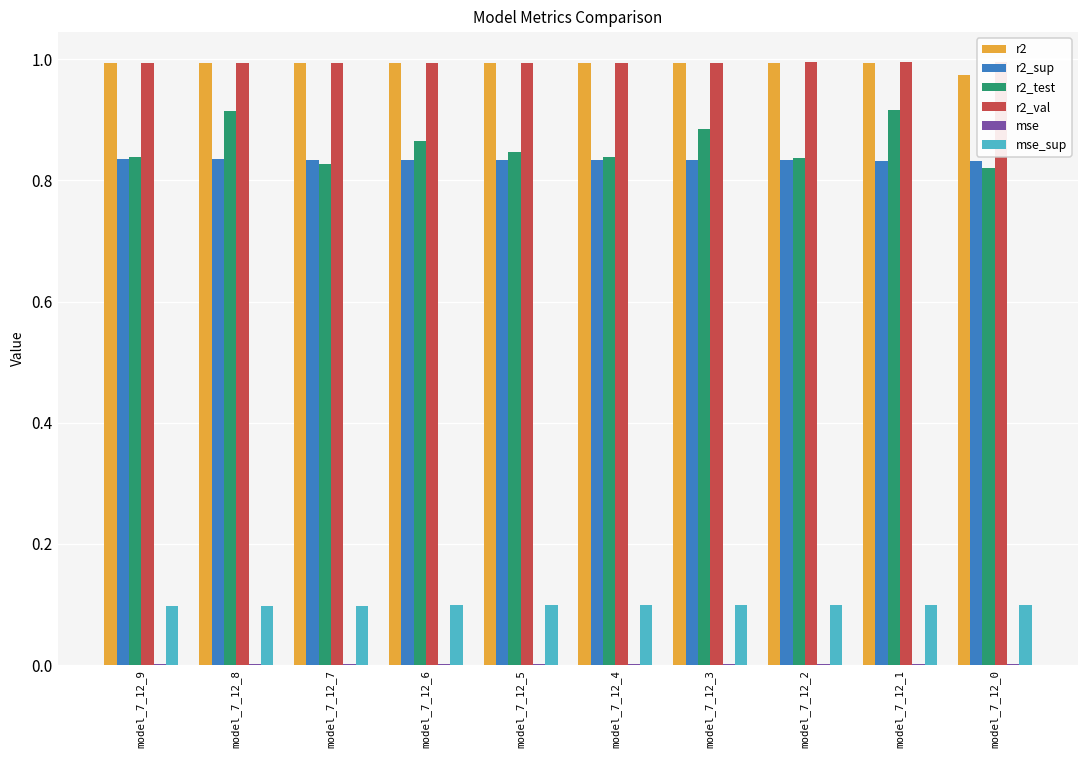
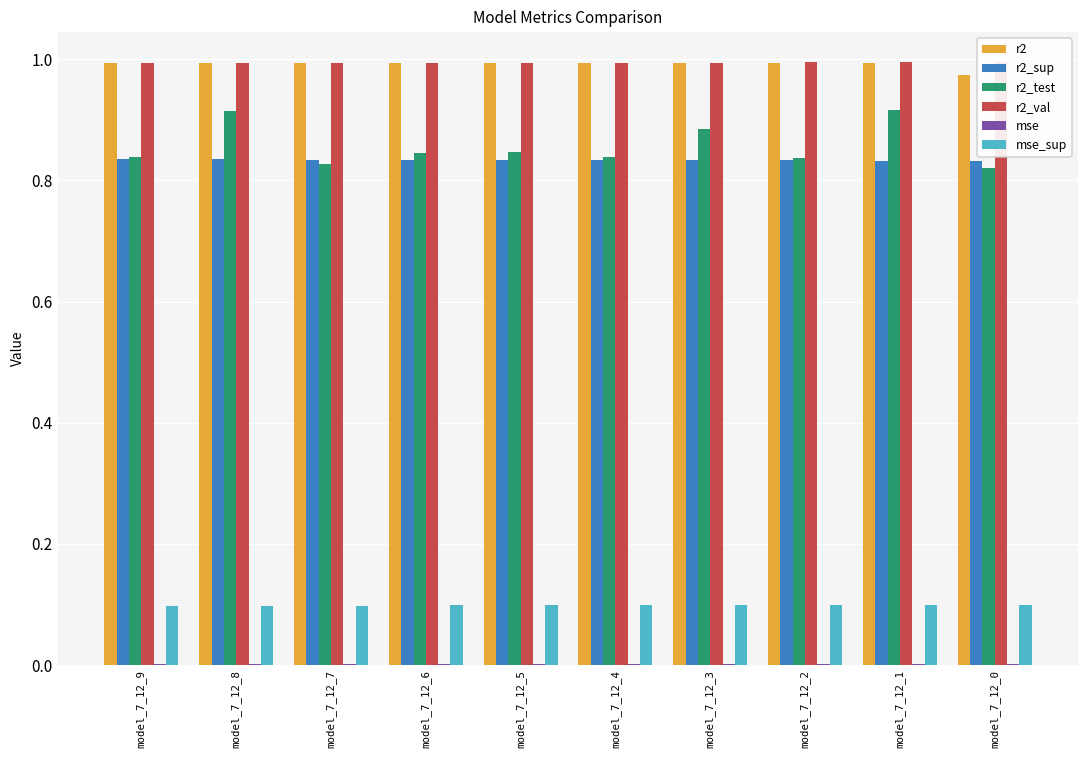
r2_test, model_7_12_6: 0.86 -> 0.85
